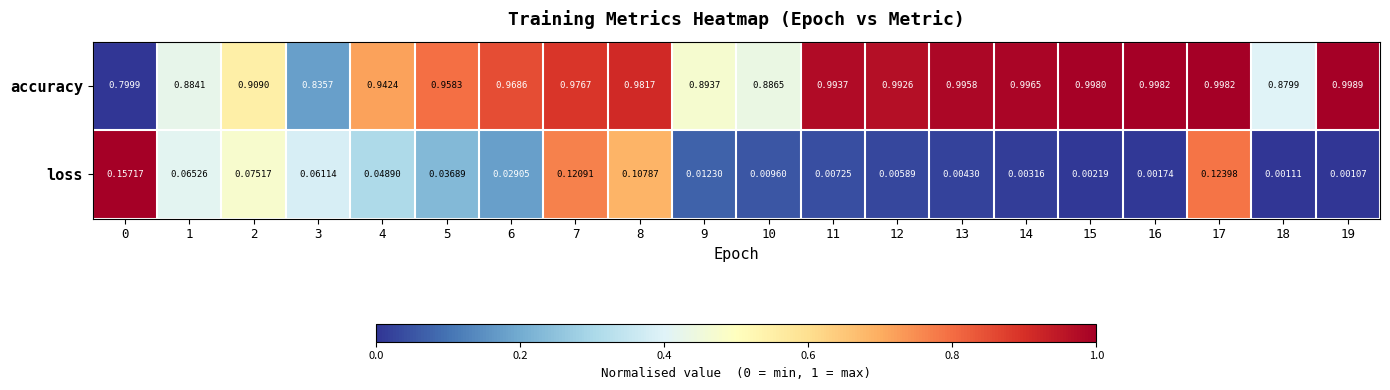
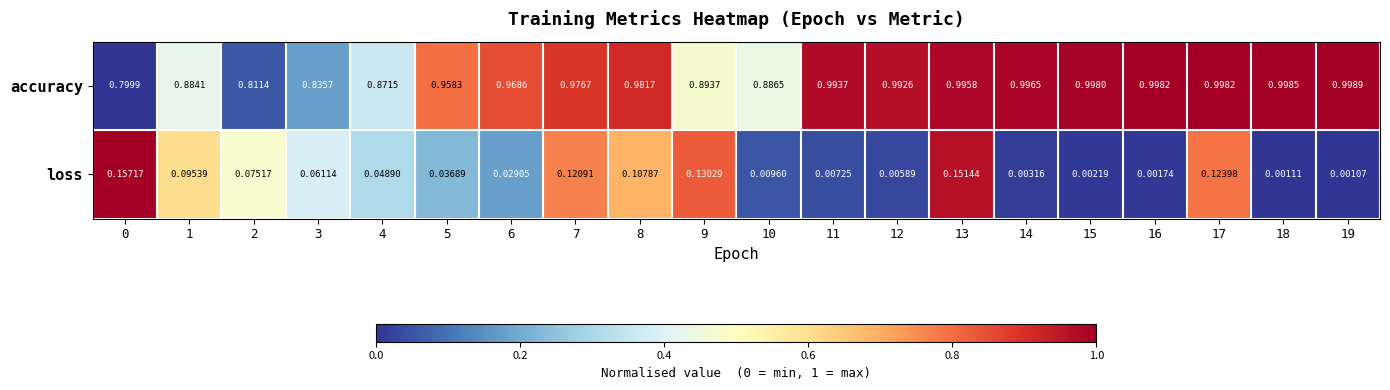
accuracy, 2: 0.9090 -> 0.8114
accuracy, 4: 0.9424 -> 0.8715
accuracy, 18: 0.8799 -> 0.9985
loss, 1: 0.06526 -> 0.09539
loss, 9: 0.01230 -> 0.13029
loss, 13: 0.00430 -> 0.15144
